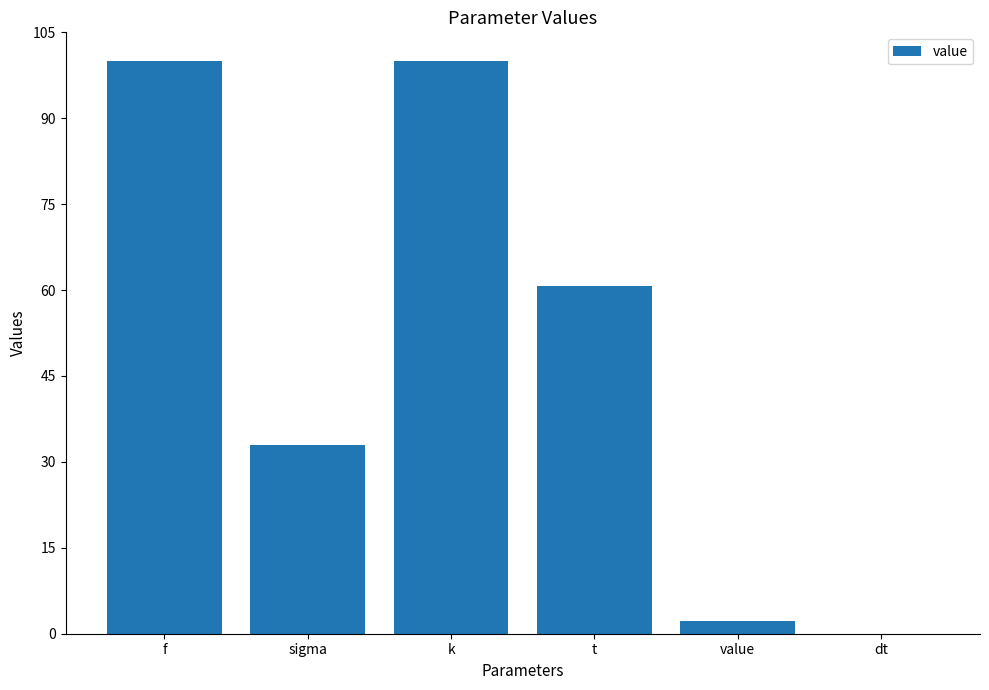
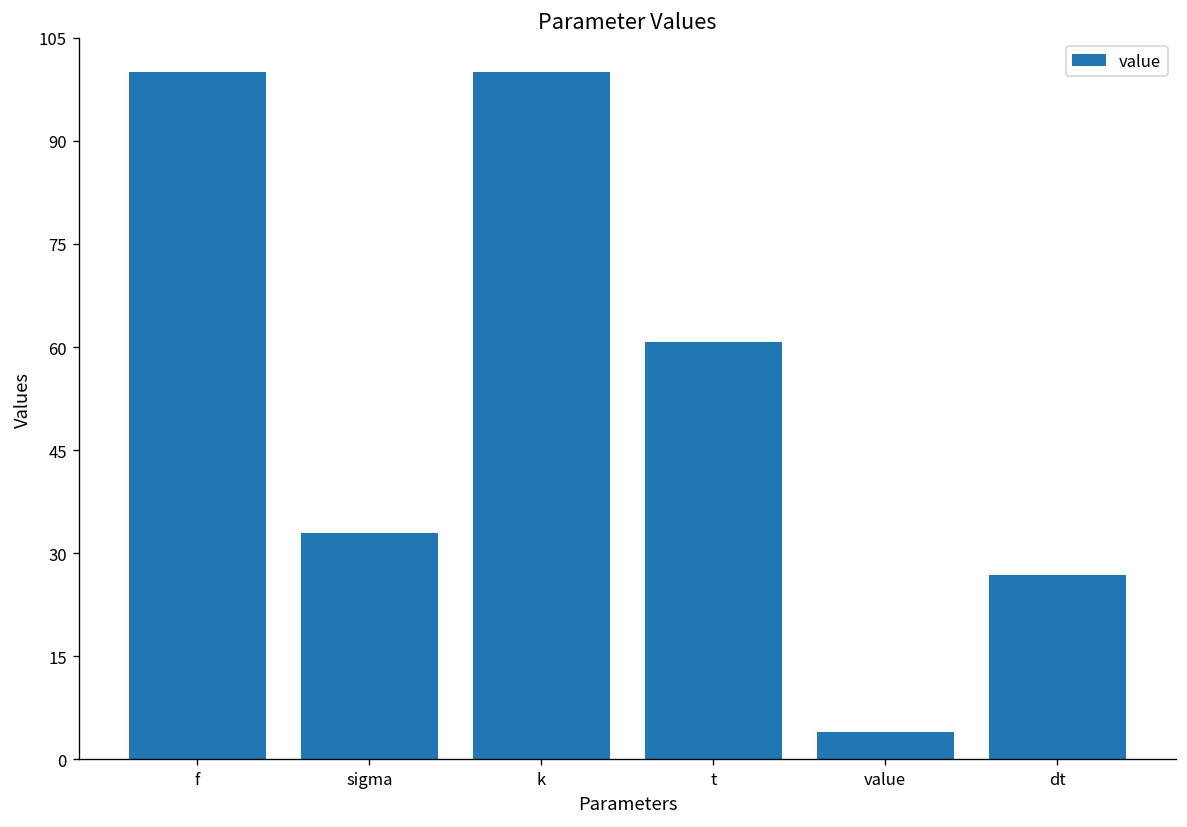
value: 2 -> 4
dt: 0 -> 27
